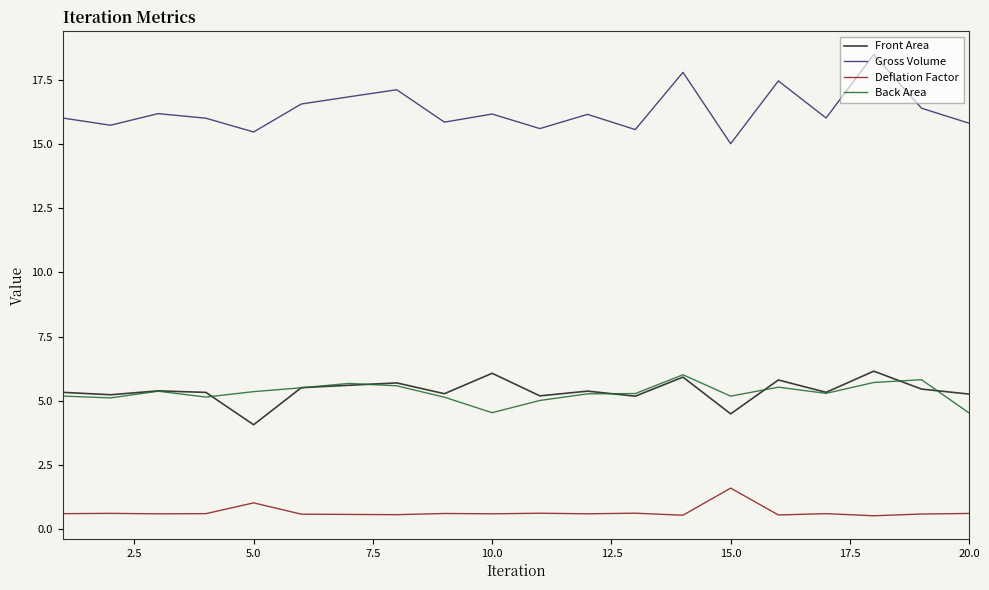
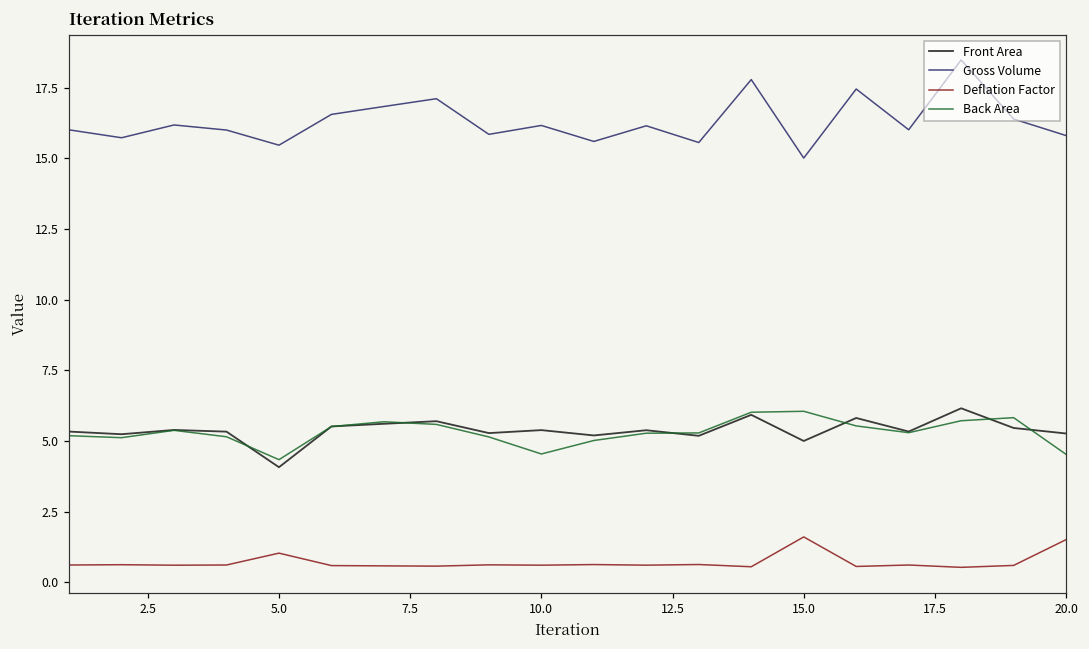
Back Area, 5.0: 5.4 -> 4.3
Front Area, 10.0: 6.1 -> 5.4
Front Area, 15.0: 4.5 -> 5.0
Back Area, 15.0: 5.2 -> 6.1
Deflation Factor, 20.0: 0.6 -> 1.5
